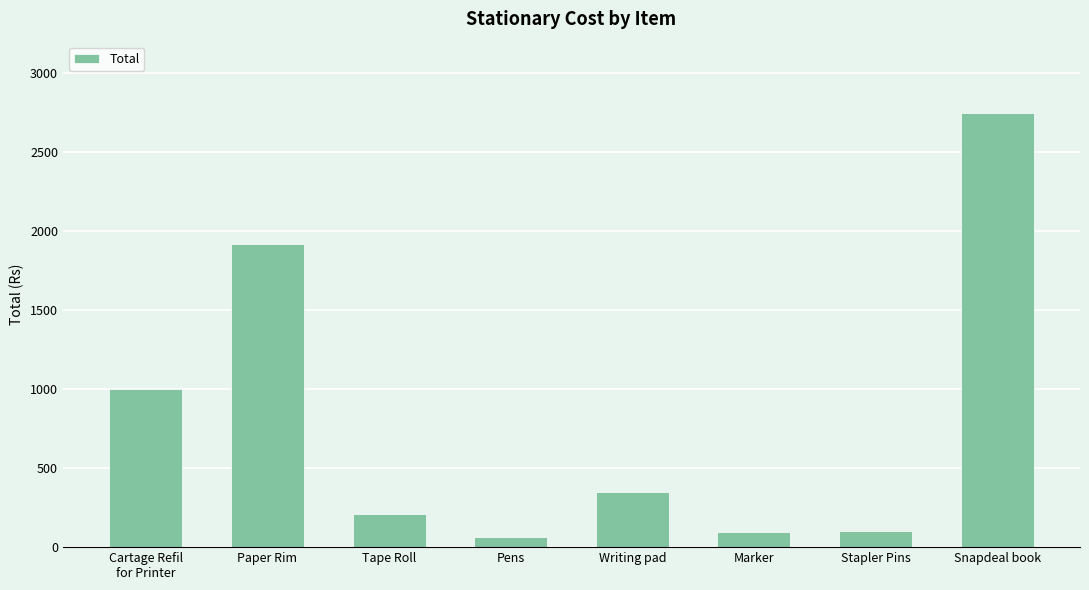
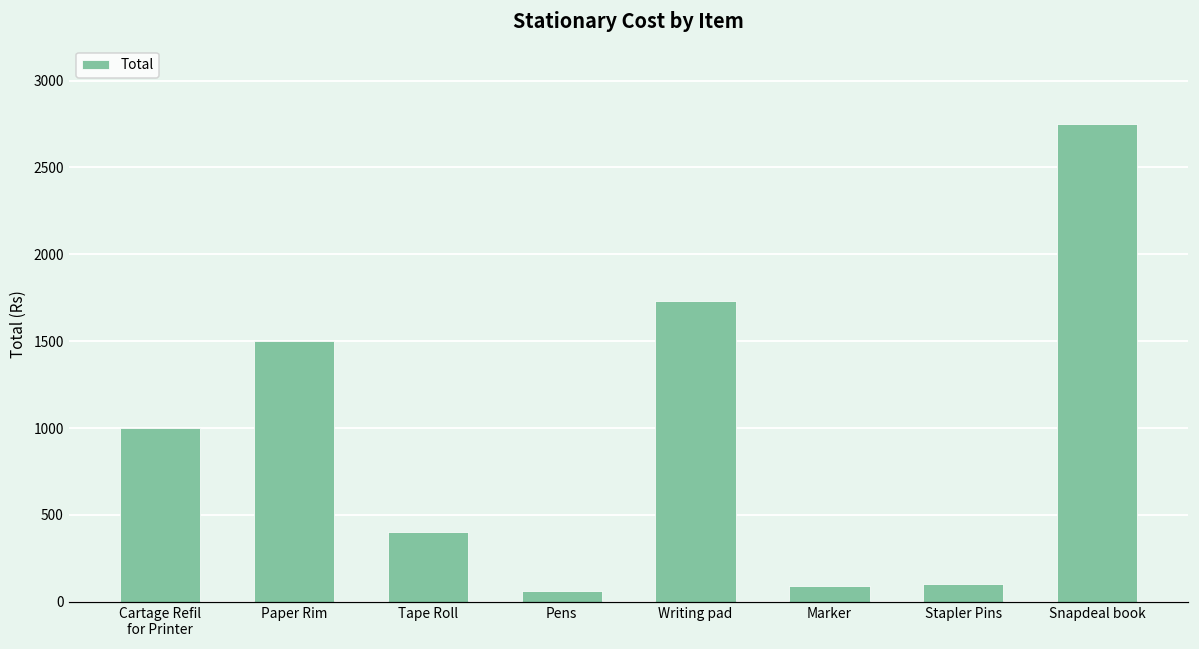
Paper Rim: 1920 -> 1500
Tape Roll: 210 -> 400
Writing pad: 350 -> 1730
